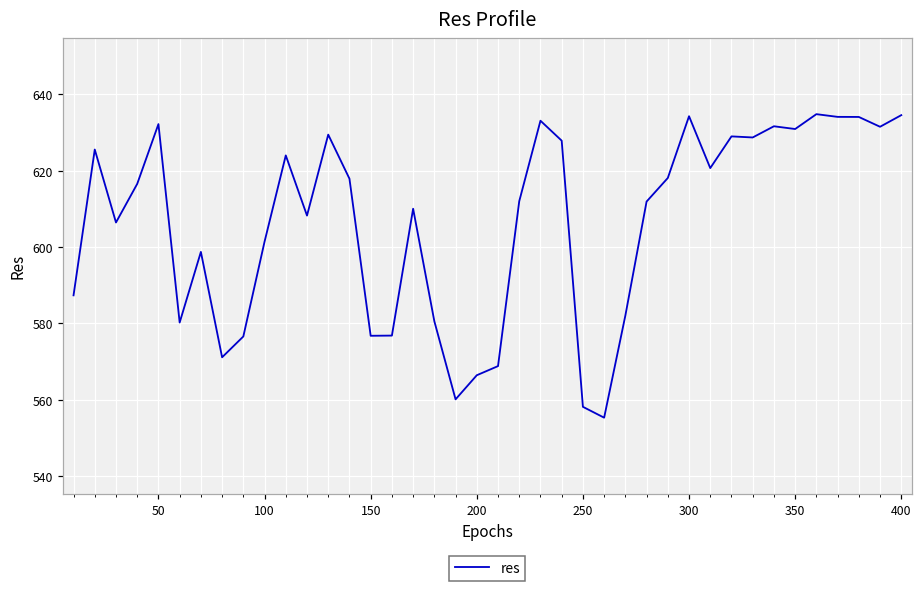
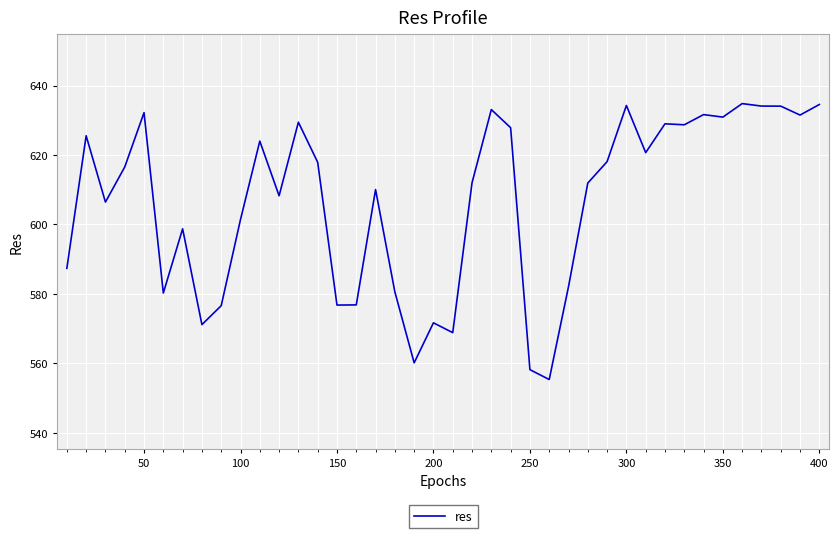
200: 566 -> 572
